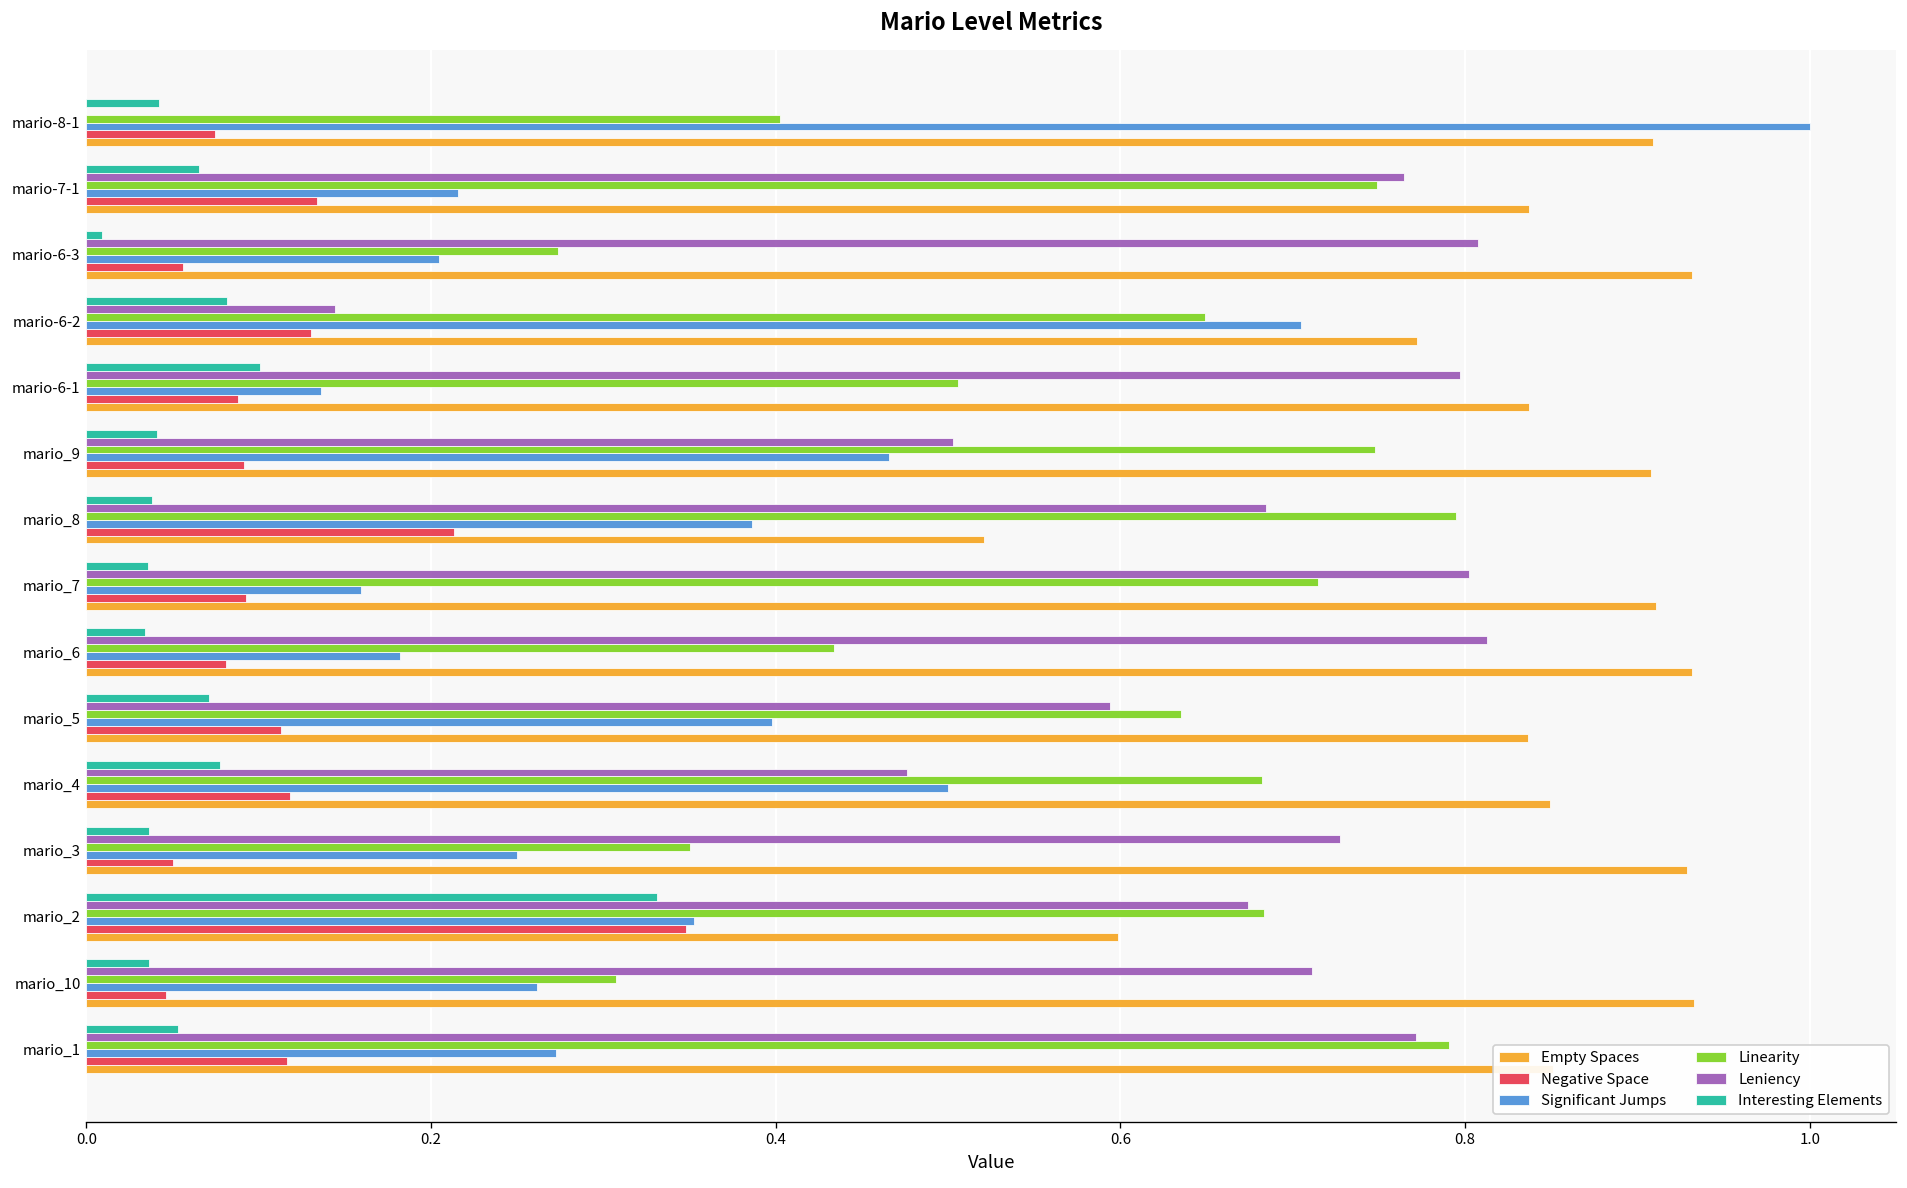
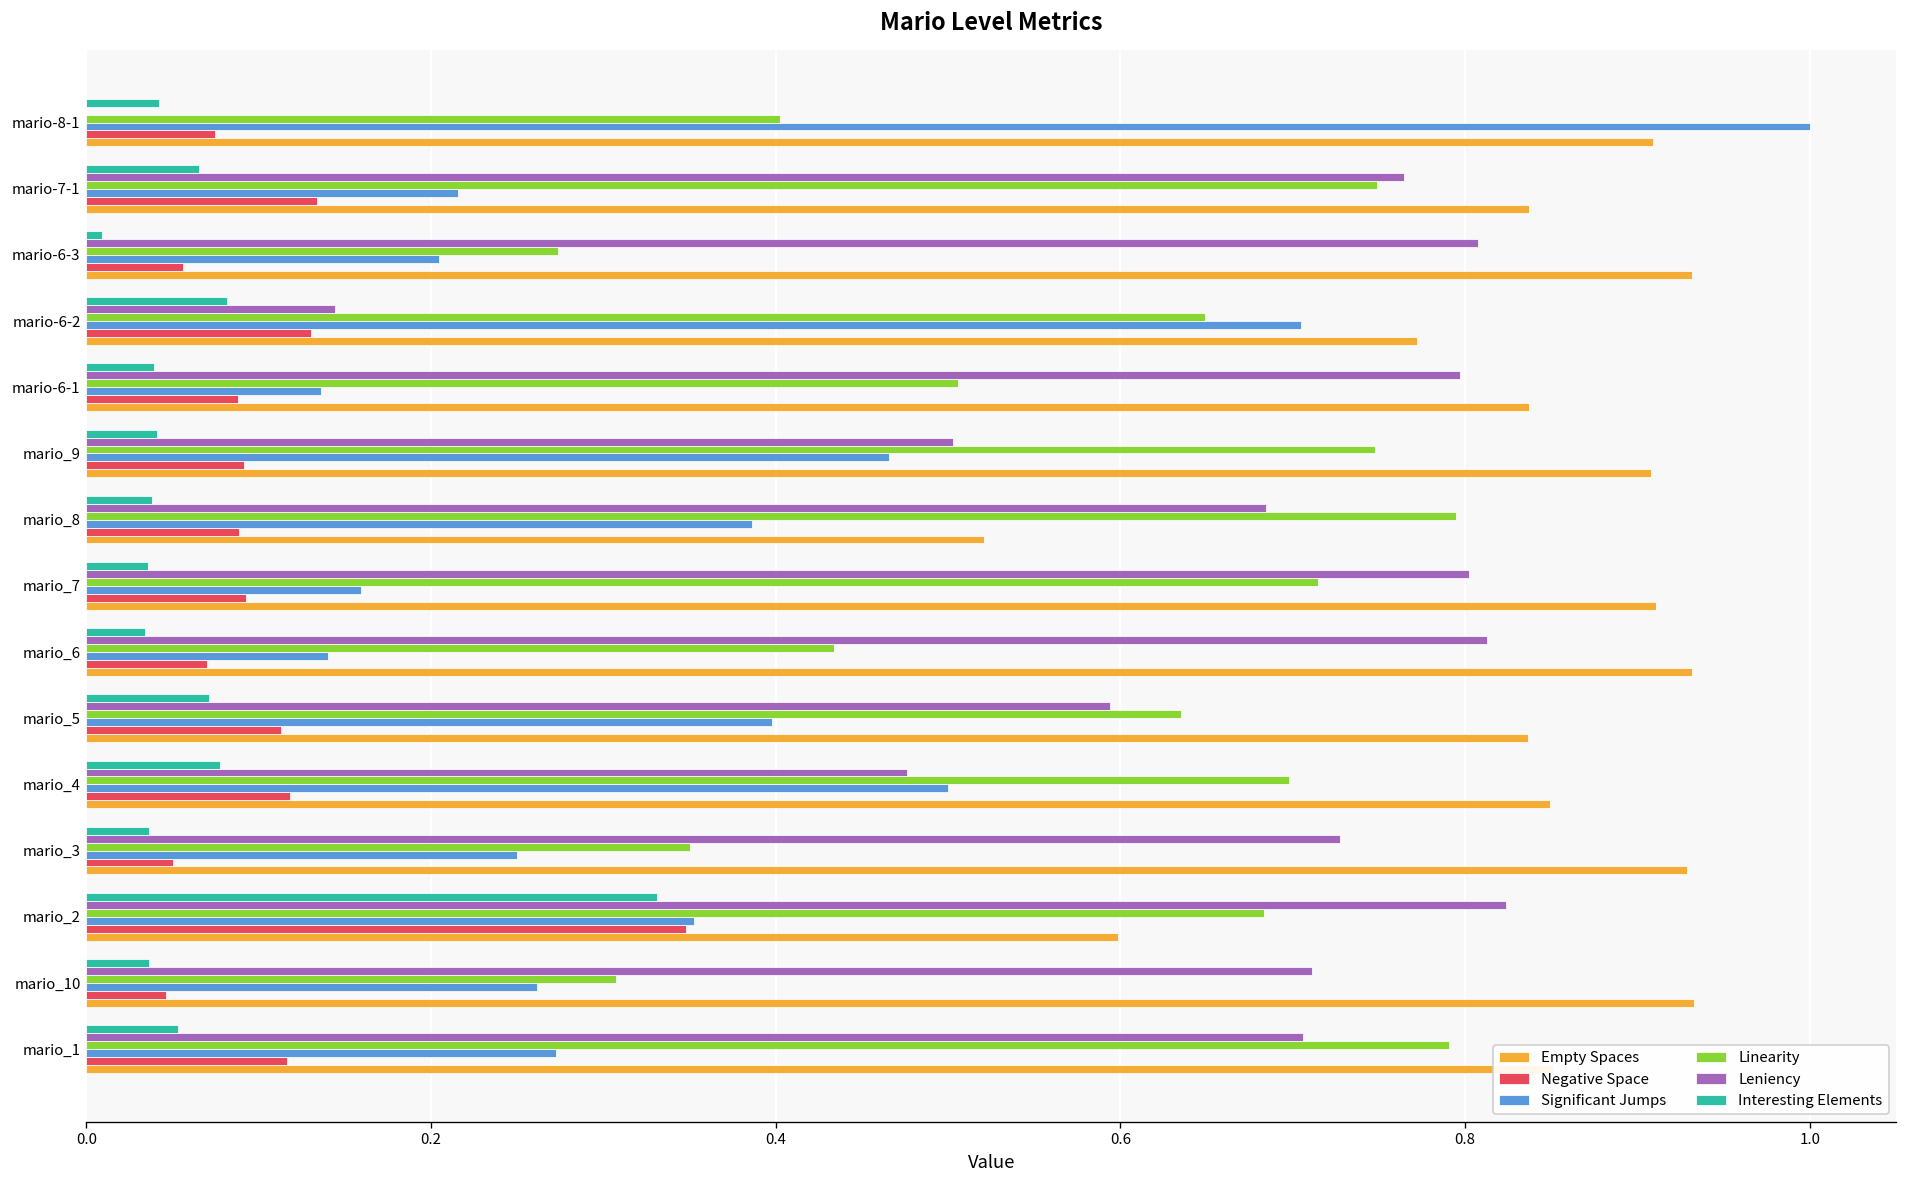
Interesting Elements, mario-6-1: 0.101 -> 0.039
Negative Space, mario_8: 0.213 -> 0.088
Significant Jumps, mario_6: 0.182 -> 0.140
Negative Space, mario_6: 0.081 -> 0.070
Linearity, mario_4: 0.682 -> 0.698
Leniency, mario_2: 0.674 -> 0.824
Leniency, mario_1: 0.772 -> 0.706
